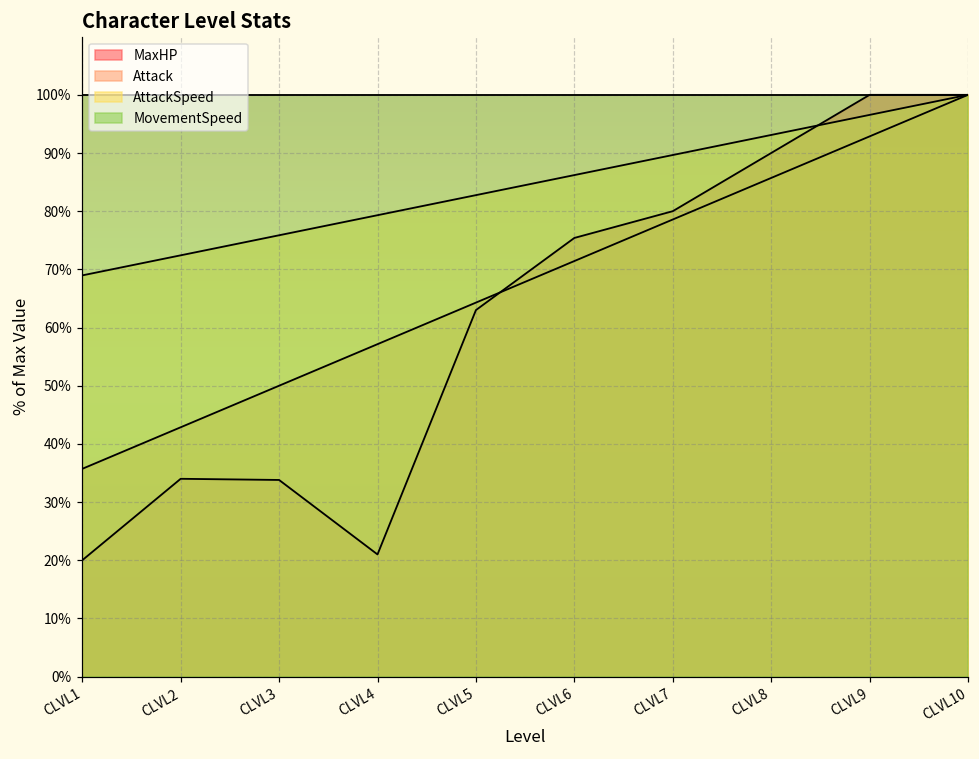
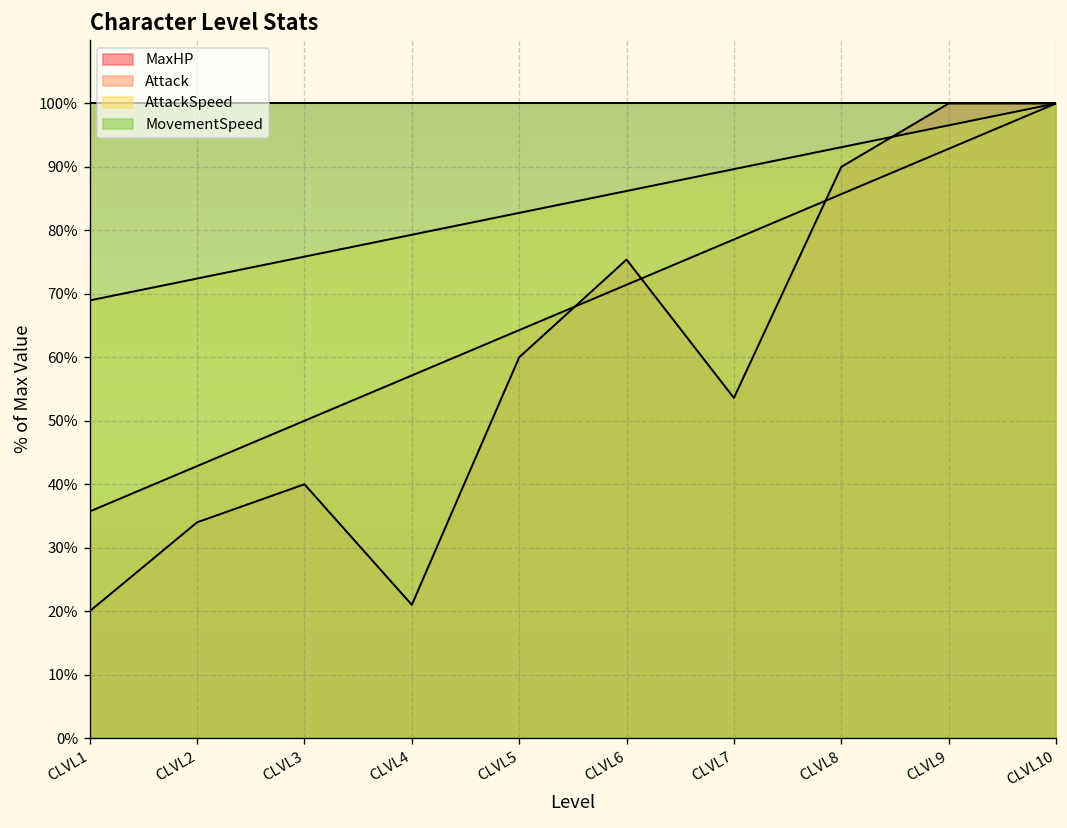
MaxHP, CLVL3: 34% -> 40%
MaxHP, CLVL5: 63% -> 60%
MaxHP, CLVL7: 80% -> 54%
